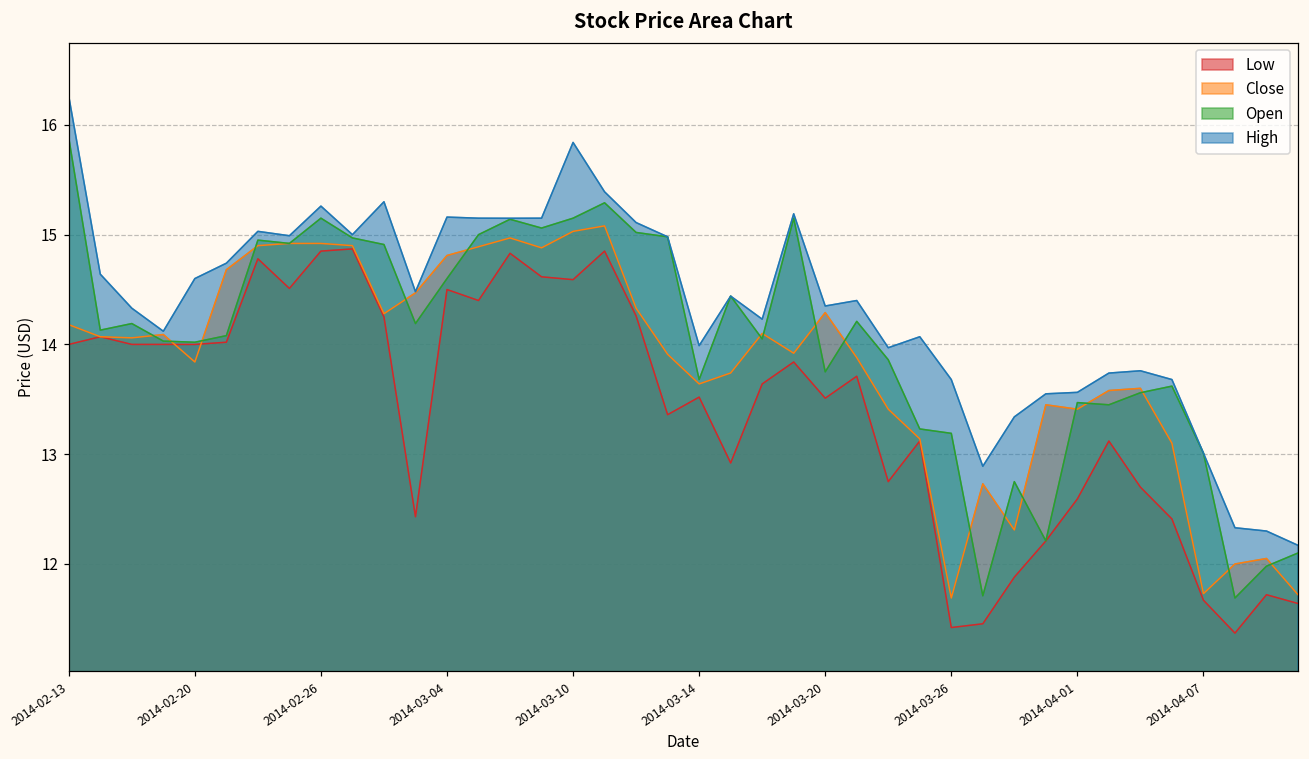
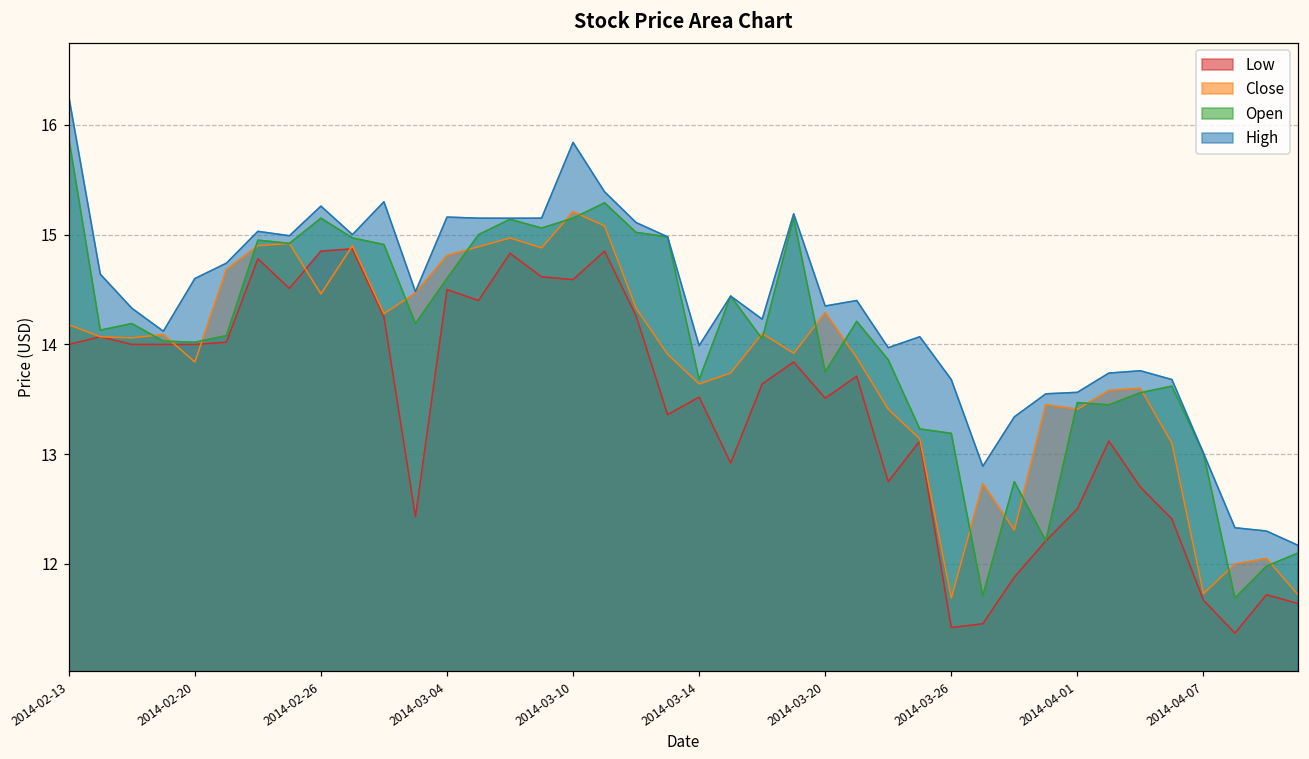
Close, 2014-02-26: 14.9 -> 14.5
Close, 2014-03-10: 15.0 -> 15.2
Low, 2014-04-01: 12.6 -> 12.5
